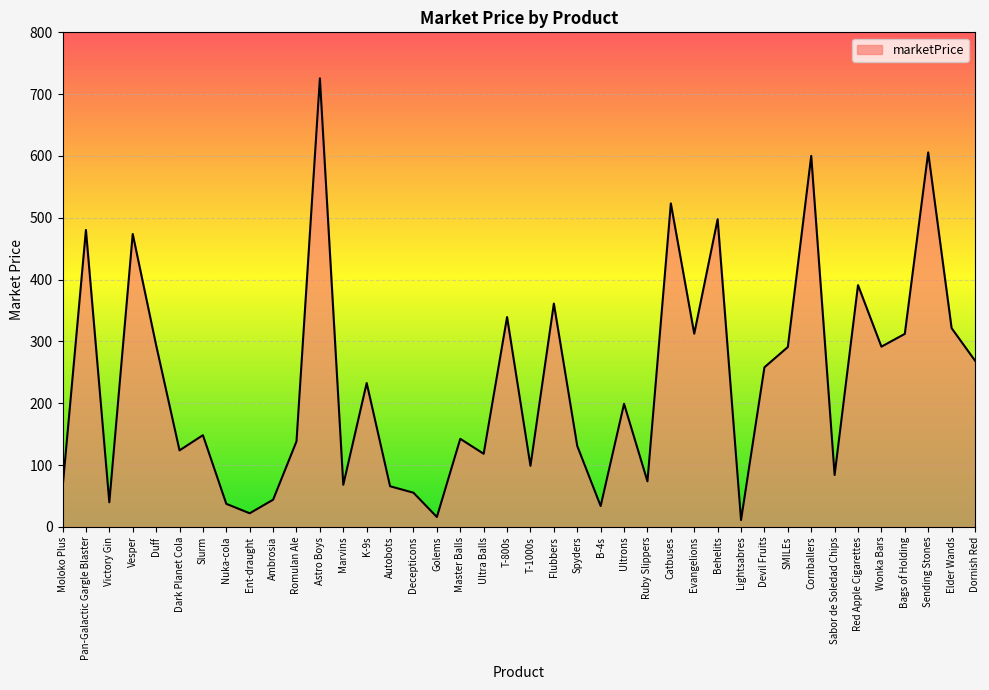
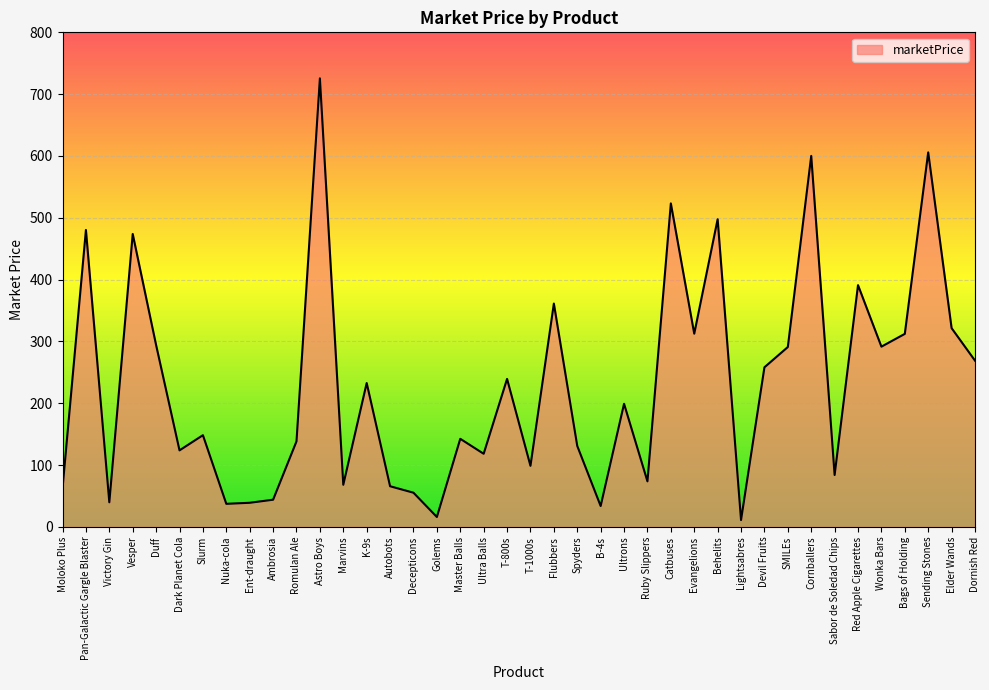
Ent-draught: 20 -> 40
T-800s: 340 -> 240
